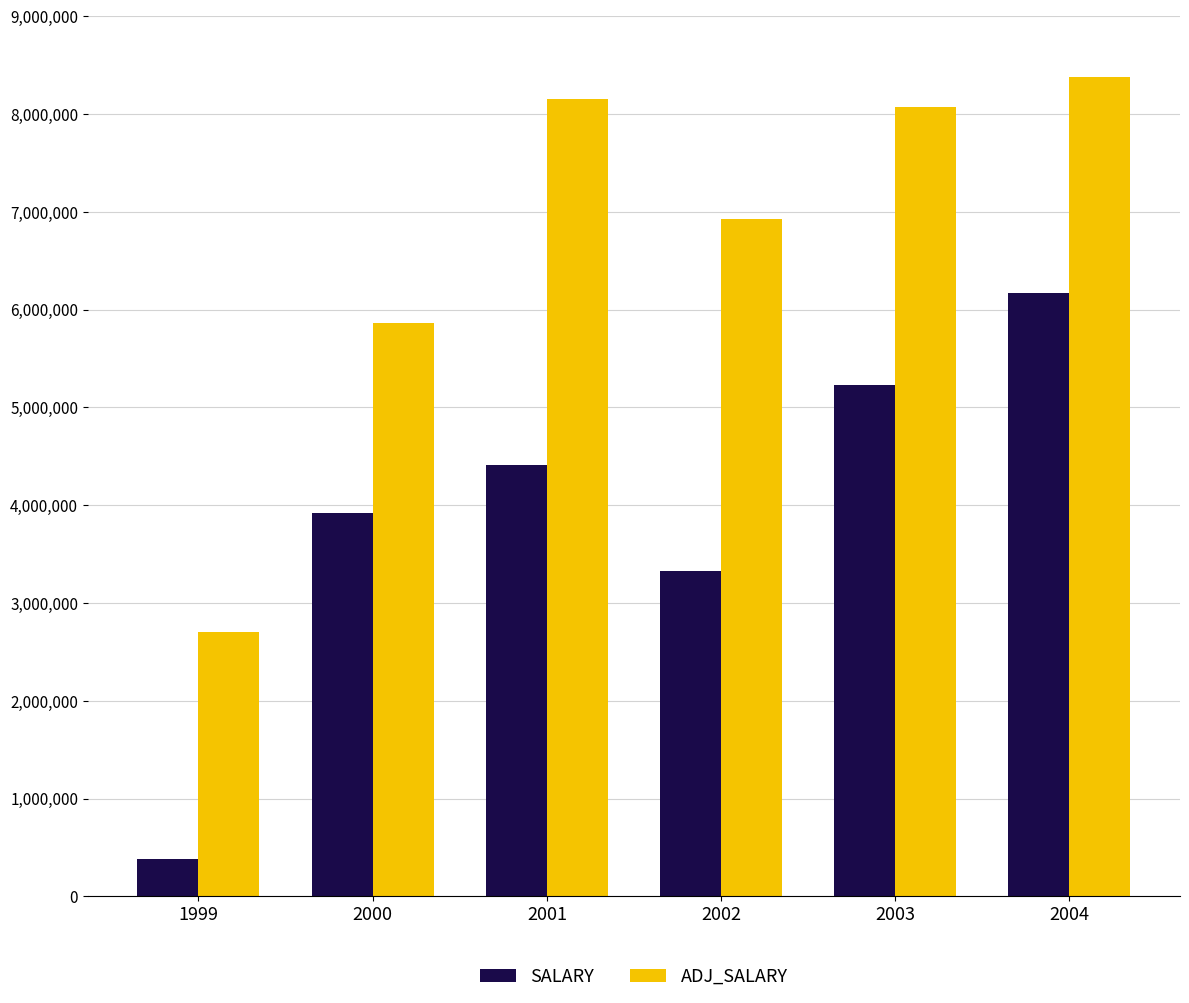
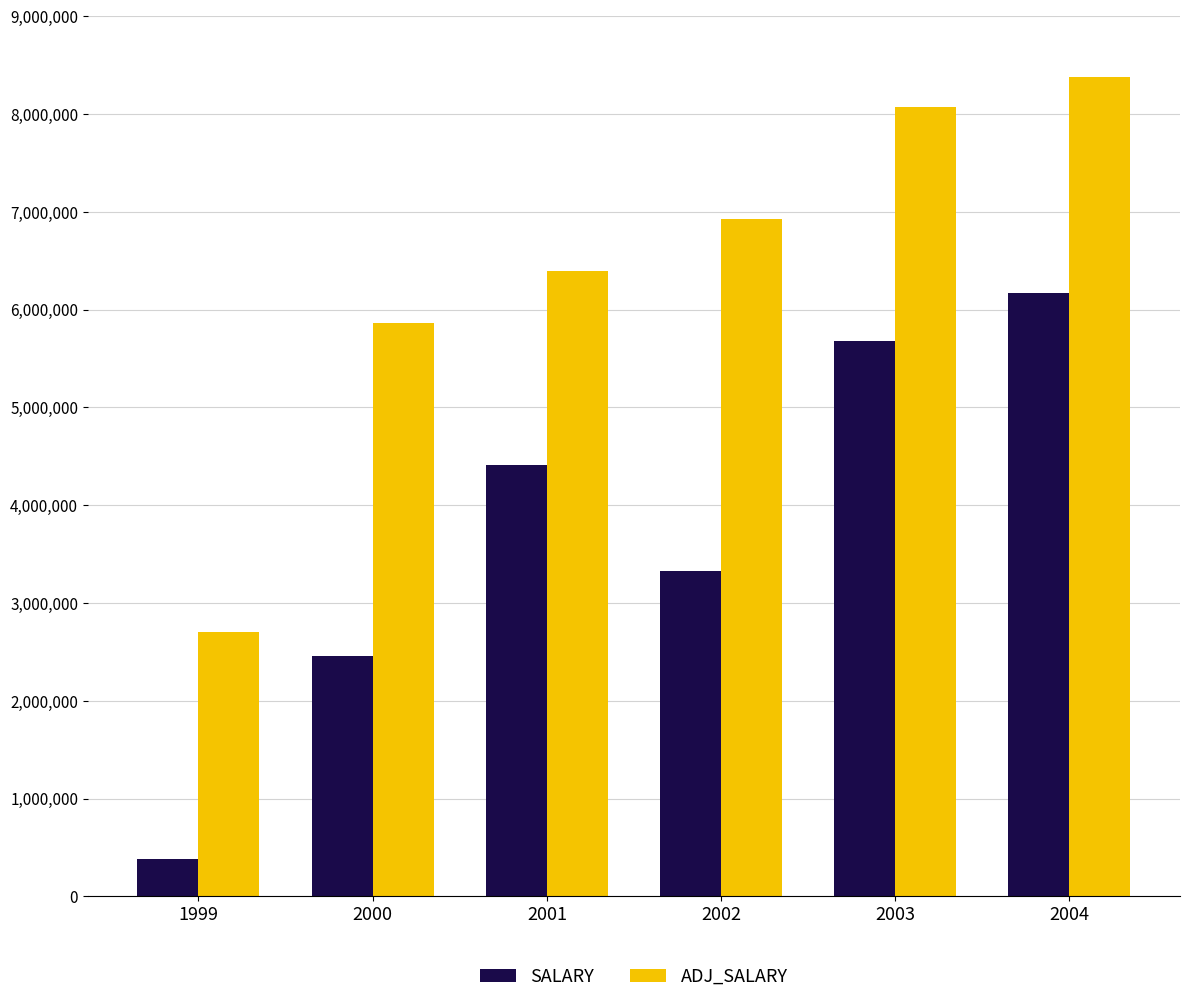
SALARY, 2000: 3,900,000 -> 2,500,000
ADJ_SALARY, 2001: 8,200,000 -> 6,400,000
SALARY, 2003: 5,200,000 -> 5,700,000
